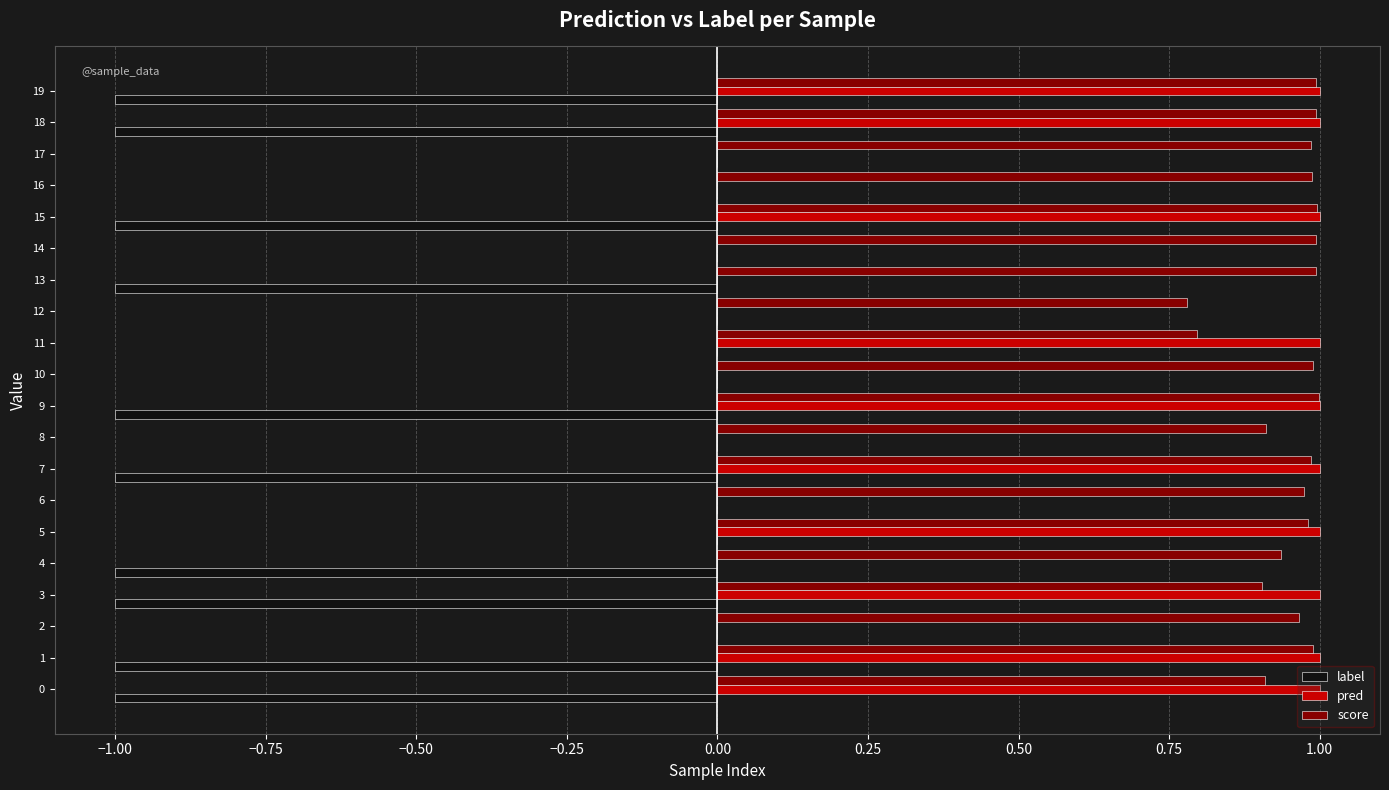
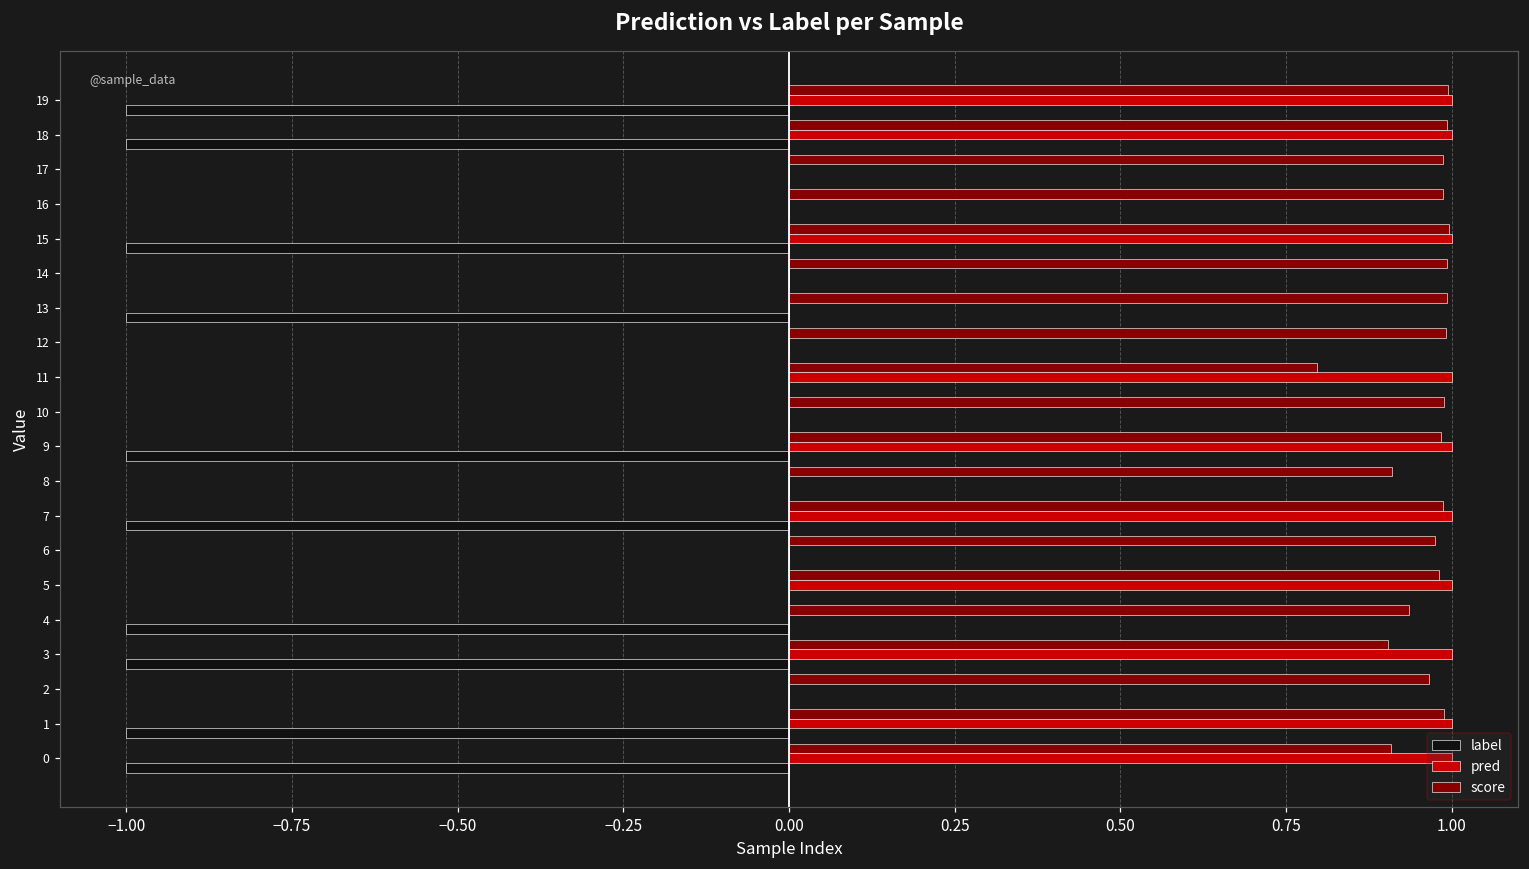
score, 12: 0.78 -> 0.99
score, 9: 1.00 -> 0.98
